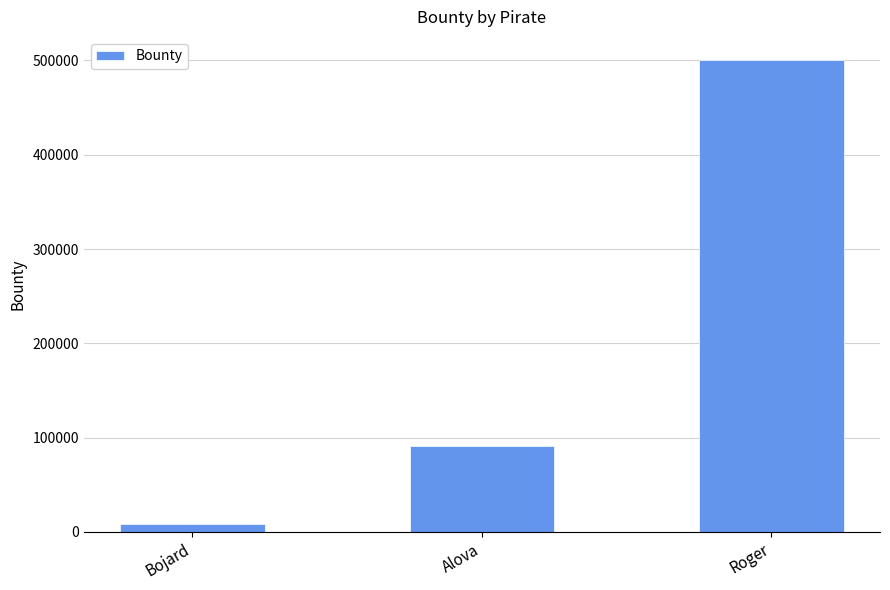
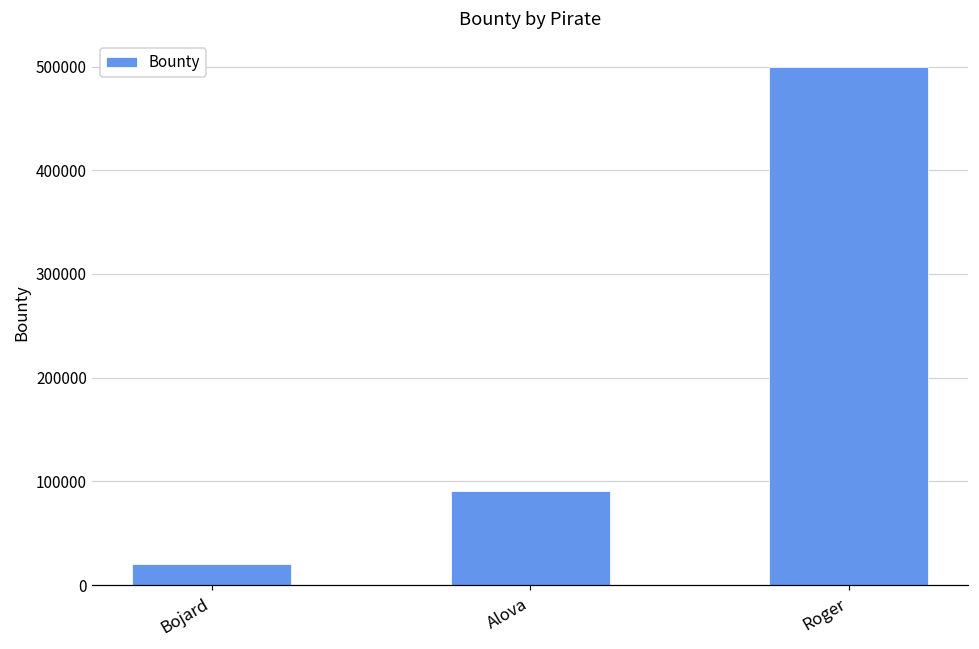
Bojard: 10000 -> 20000
